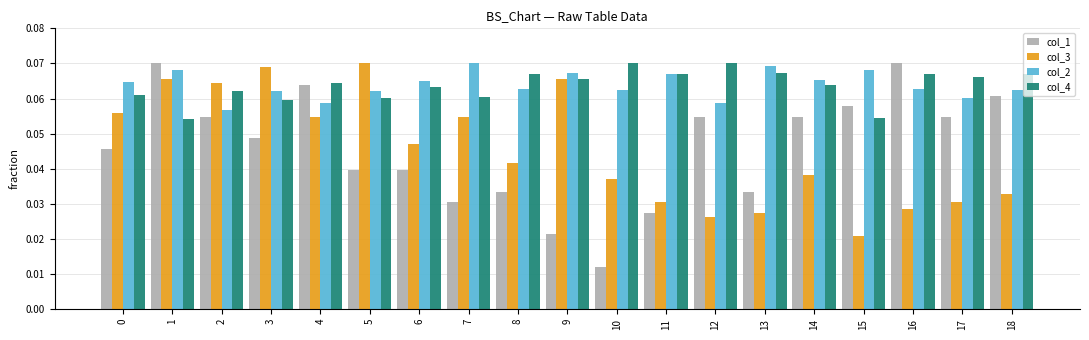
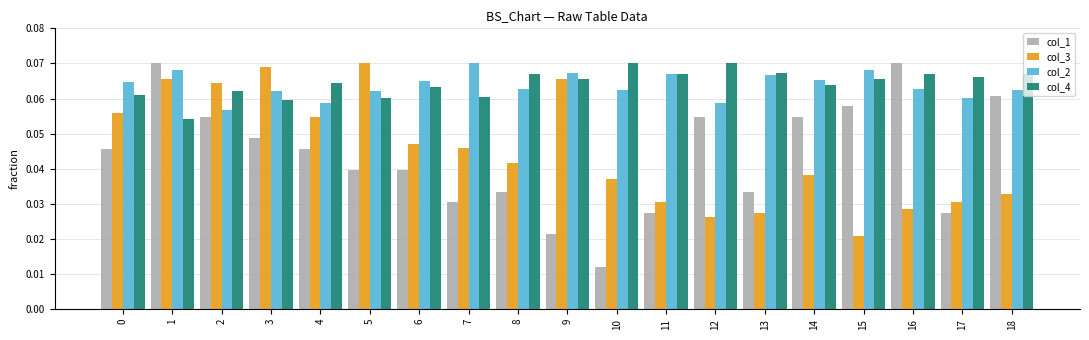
col_1, 4: 0.064 -> 0.046
col_3, 7: 0.055 -> 0.046
col_2, 13: 0.069 -> 0.067
col_4, 15: 0.055 -> 0.066
col_1, 17: 0.055 -> 0.027
